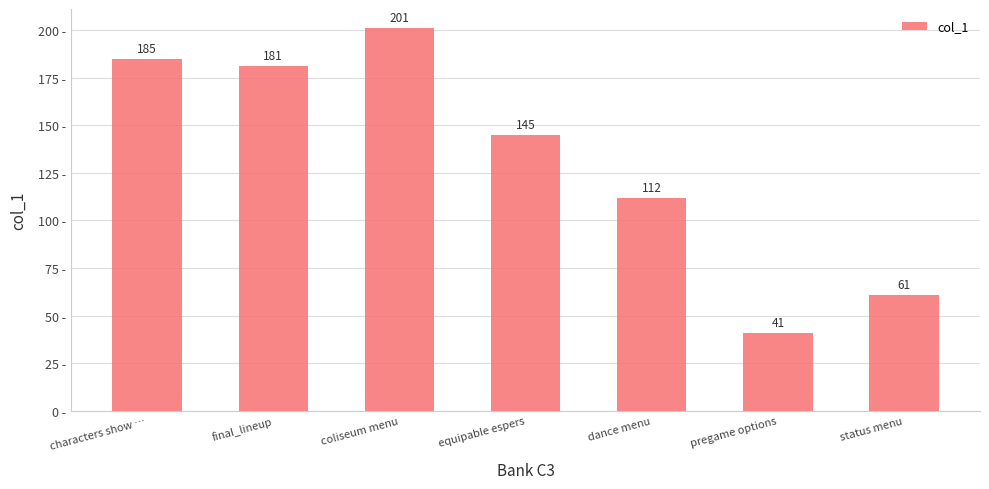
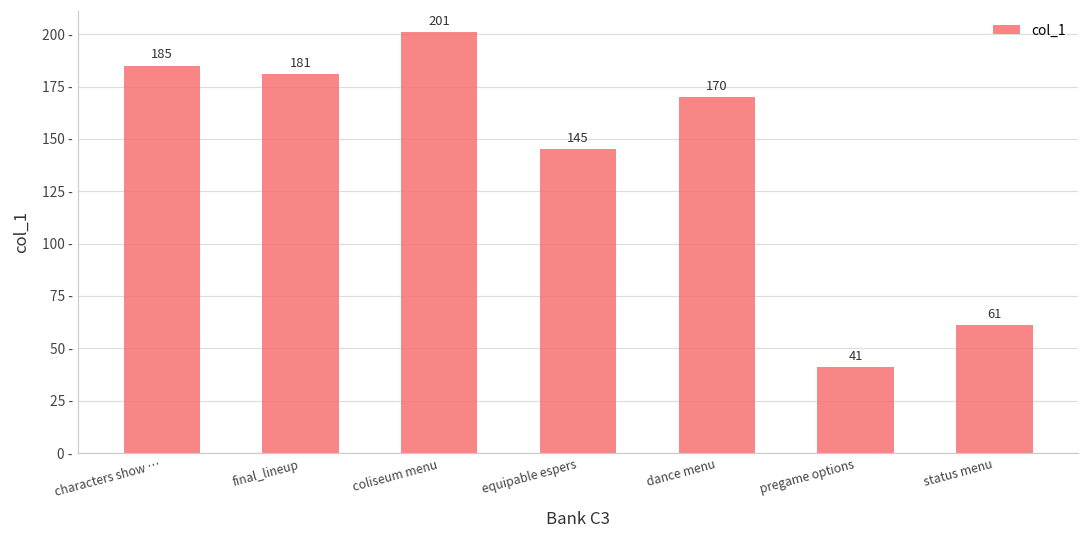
dance menu: 112 -> 170
